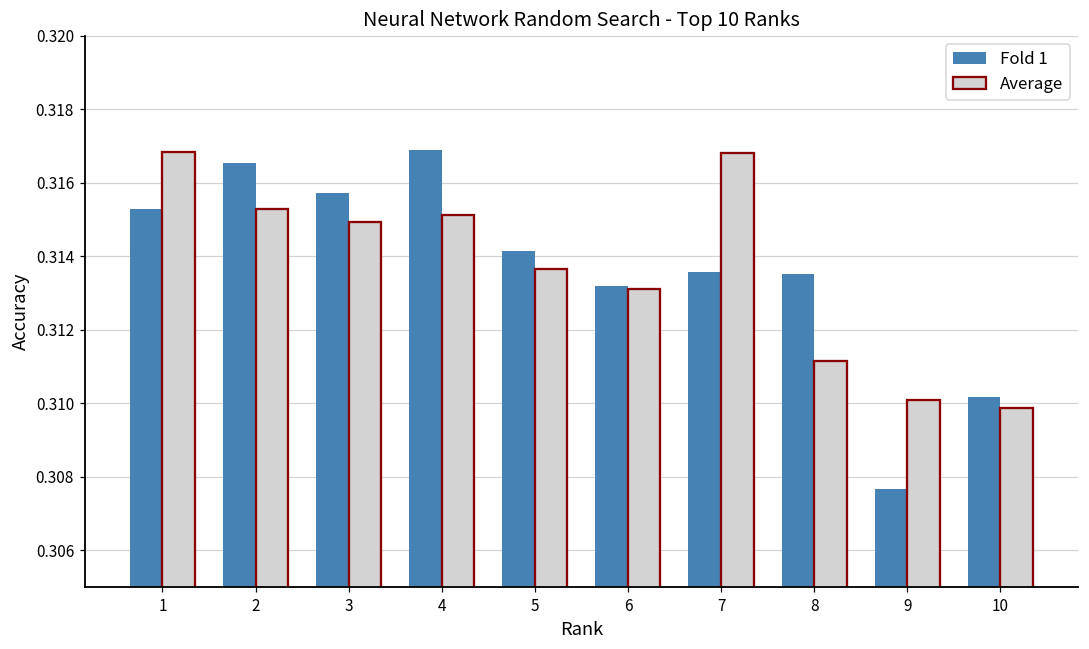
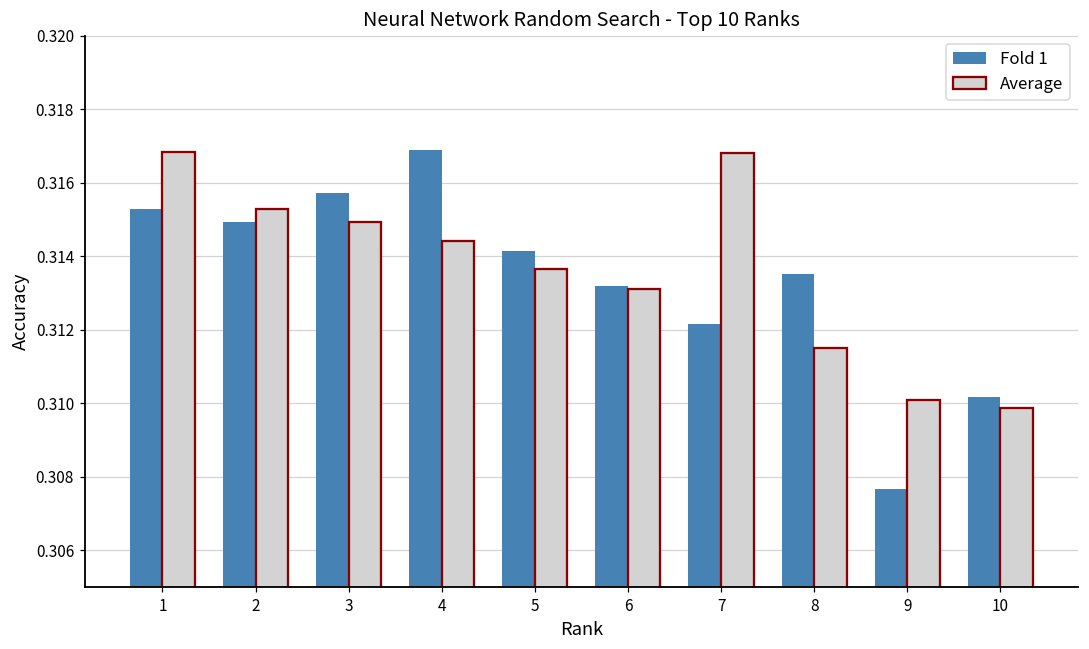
Fold 1, 2: 0.3165 -> 0.3149
Average, 4: 0.3151 -> 0.3144
Fold 1, 7: 0.3136 -> 0.3121
Average, 8: 0.3111 -> 0.3115
